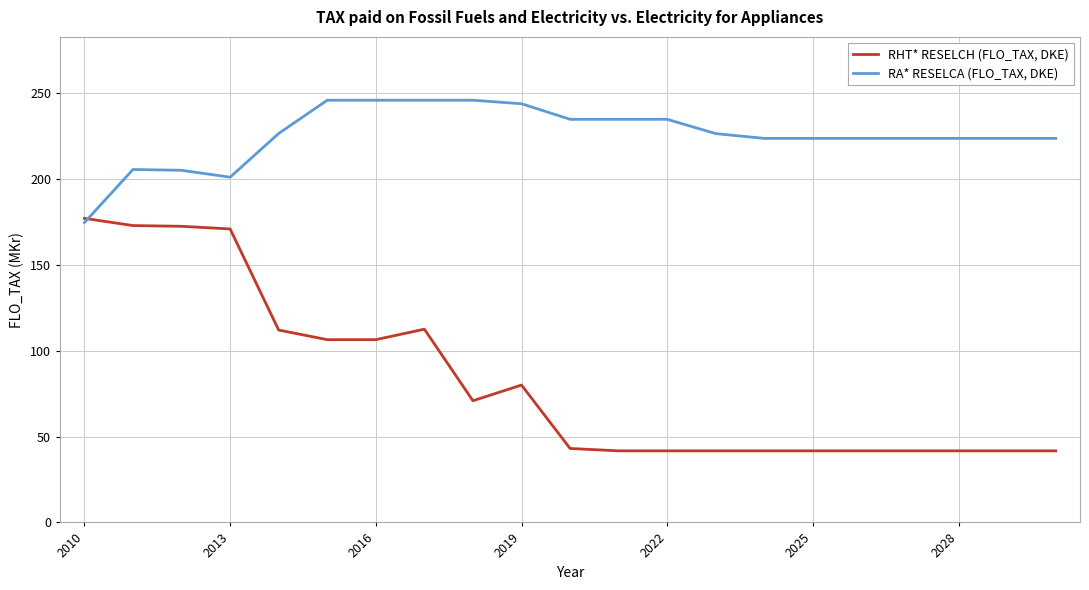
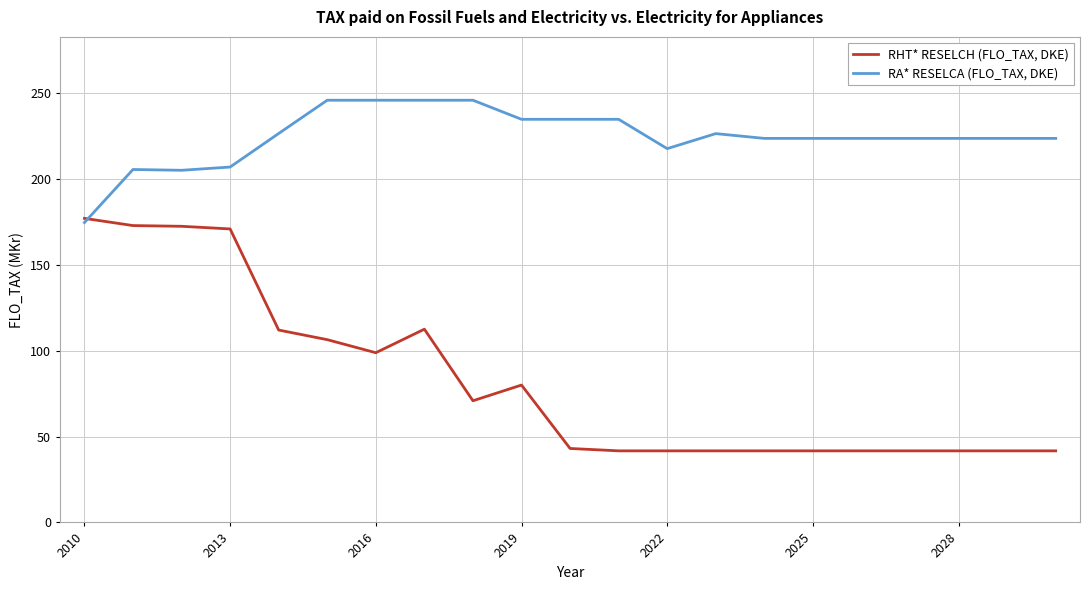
RA* RESELCA (FLO_TAX, DKE), 2013: 201 -> 207
RHT* RESELCH (FLO_TAX, DKE), 2016: 106 -> 99
RA* RESELCA (FLO_TAX, DKE), 2019: 244 -> 235
RA* RESELCA (FLO_TAX, DKE), 2022: 235 -> 218
